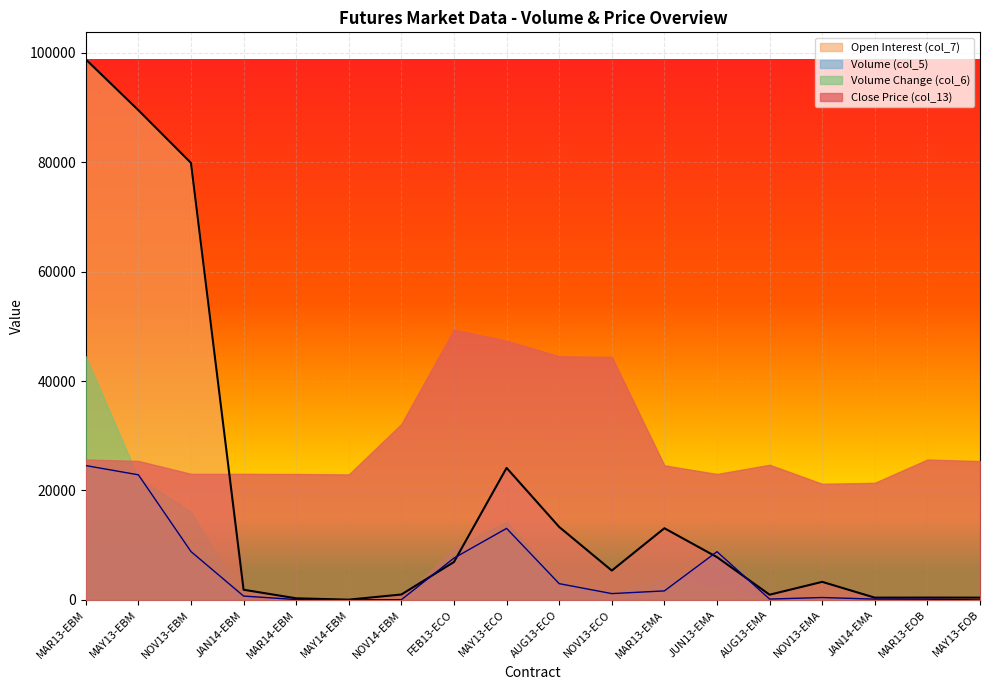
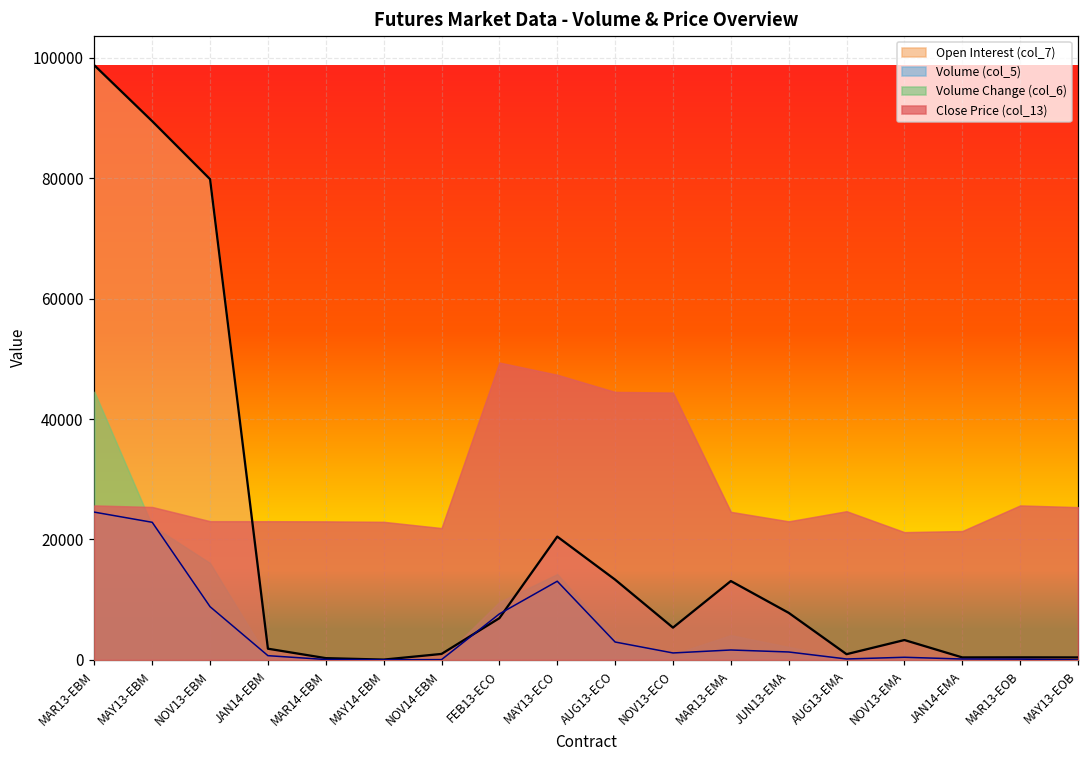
Close Price (col_13), NOV14-EBM: 32000 -> 22000
Open Interest (col_7), MAY13-ECO: 24000 -> 20000
Volume (col_5), JUN13-EMA: 9000 -> 1000
